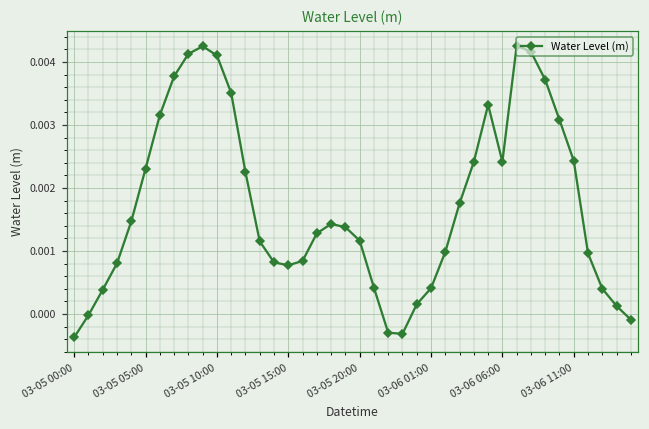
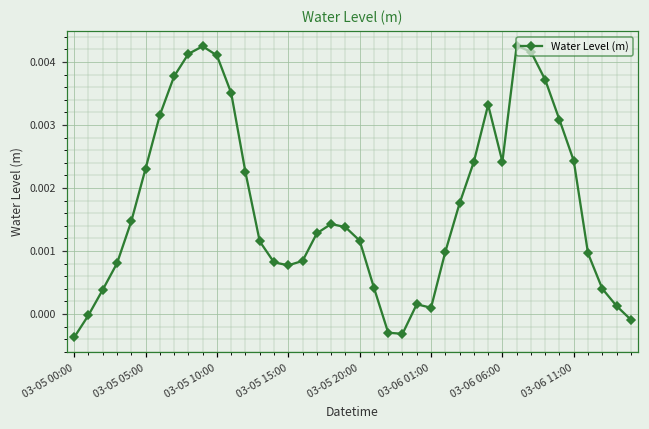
03-06 01:00: 0.0004 -> 0.0001
